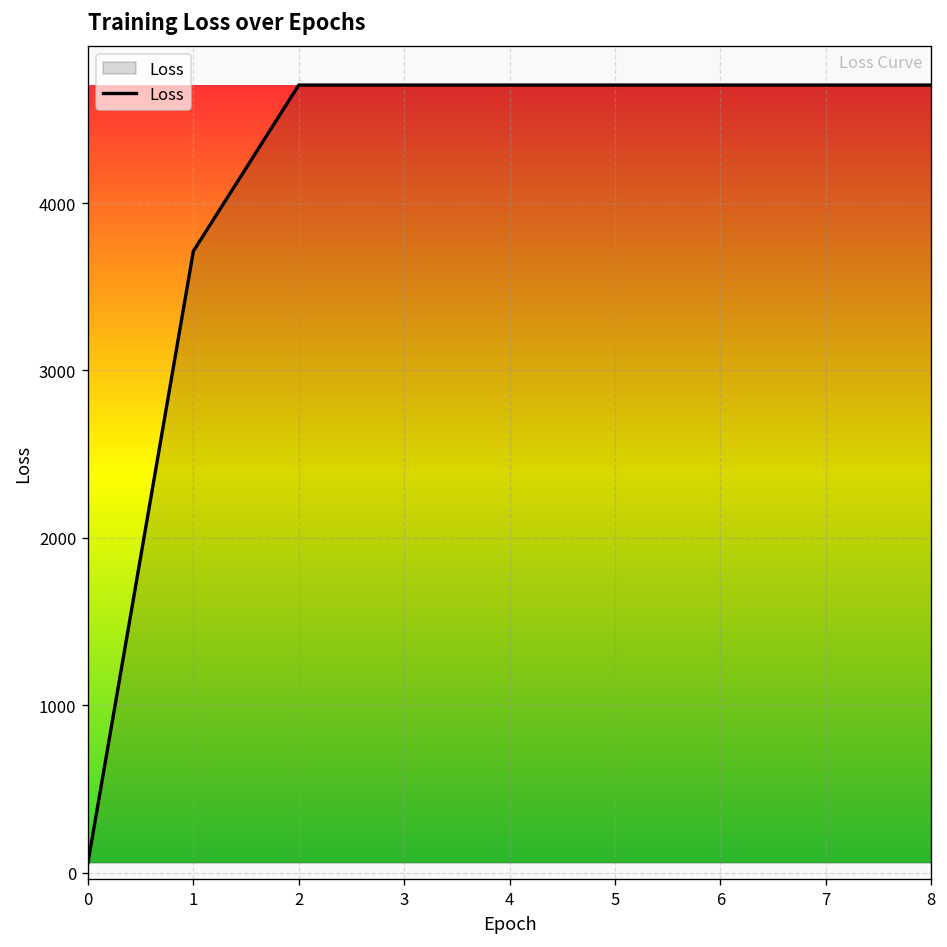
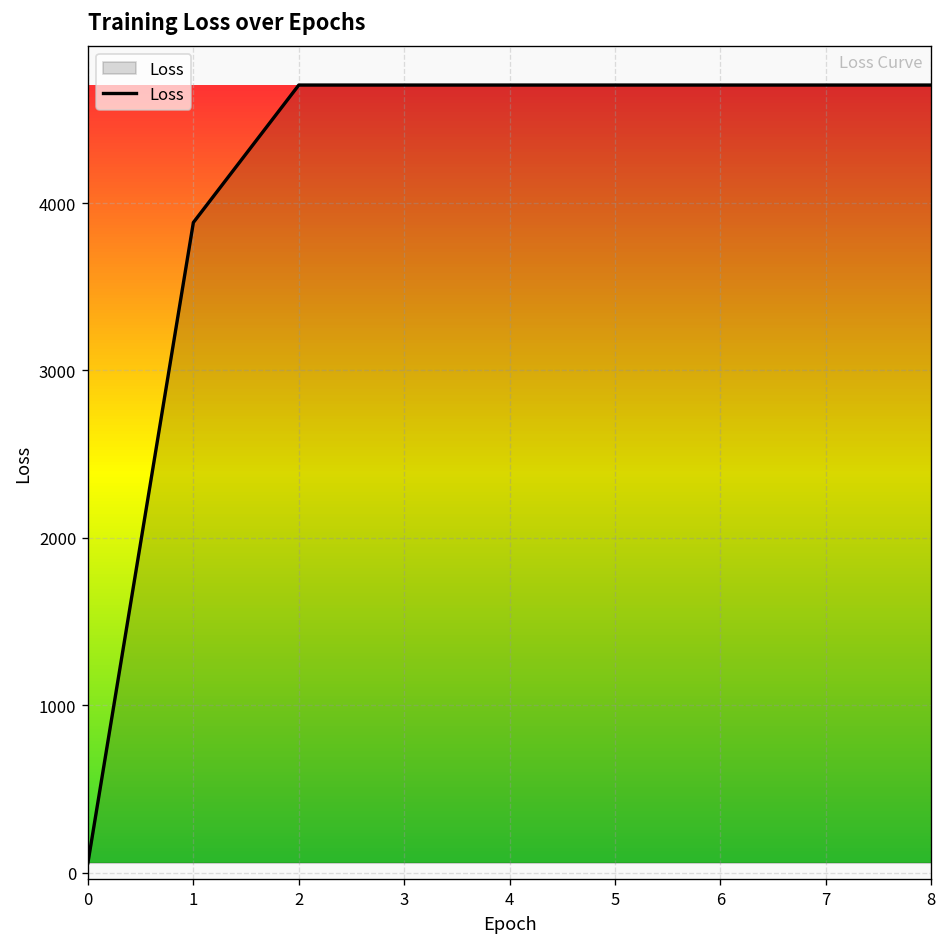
1: 3710 -> 3880
